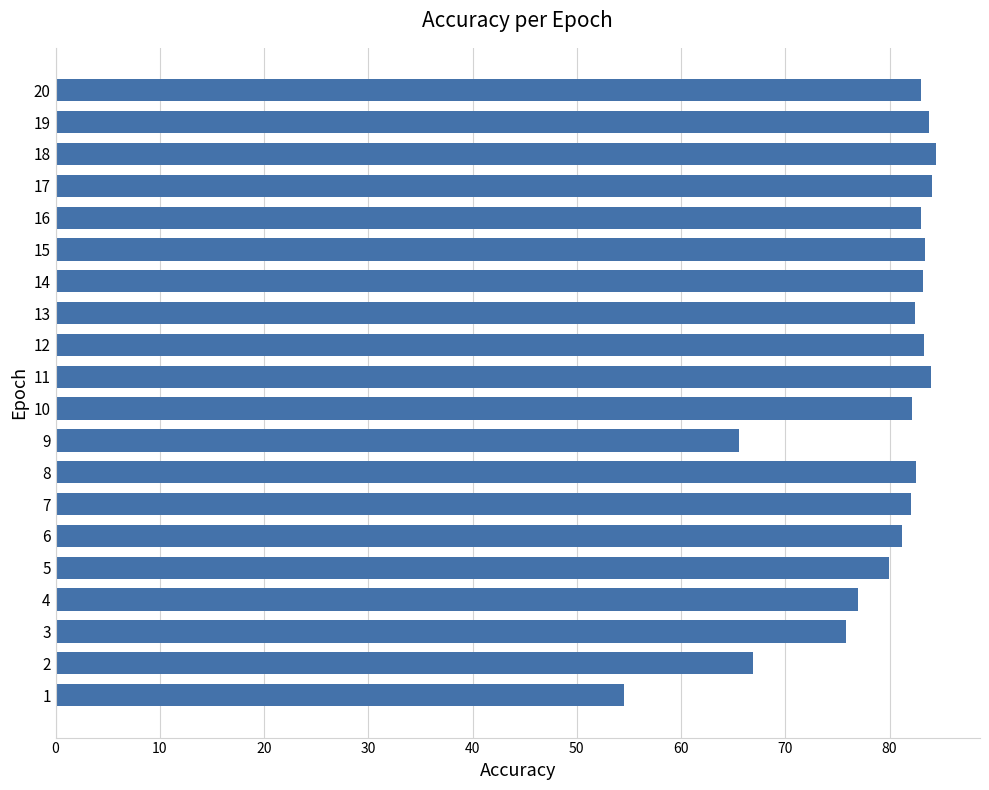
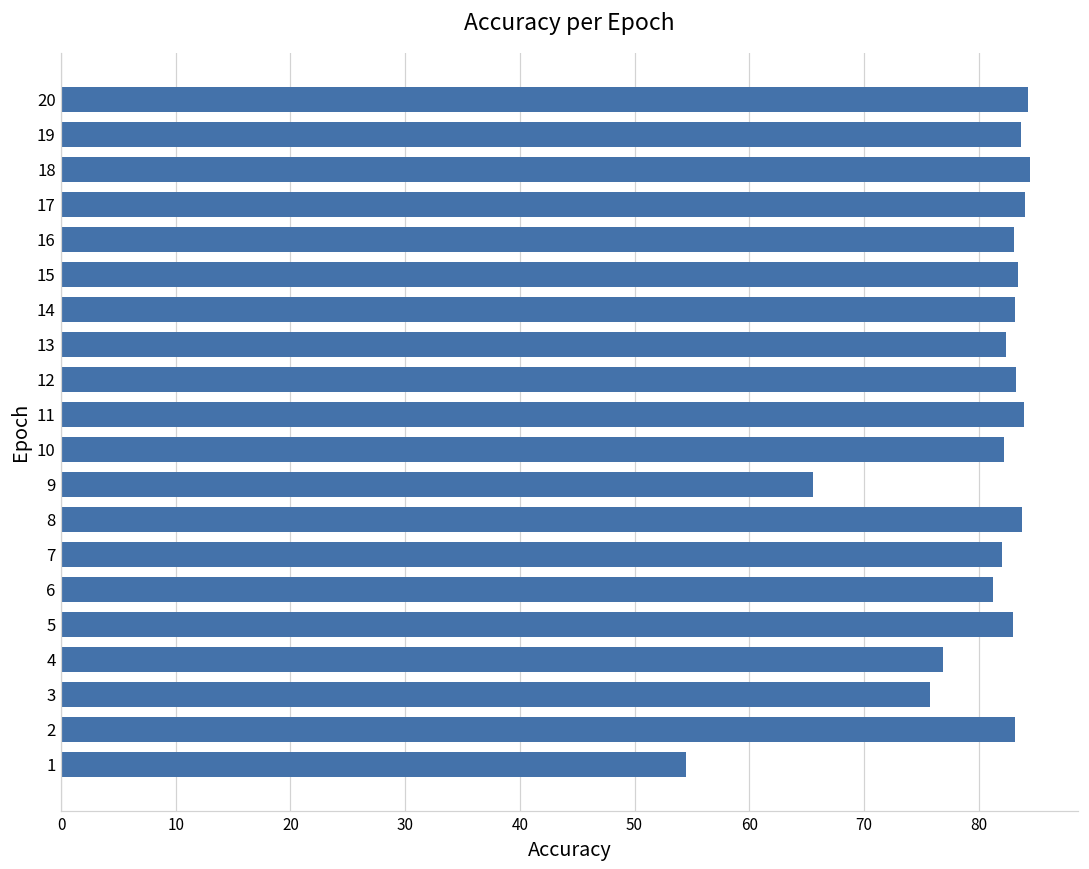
20: 83.1 -> 84.3
8: 82.5 -> 83.8
5: 79.9 -> 83.0
2: 66.9 -> 83.2
